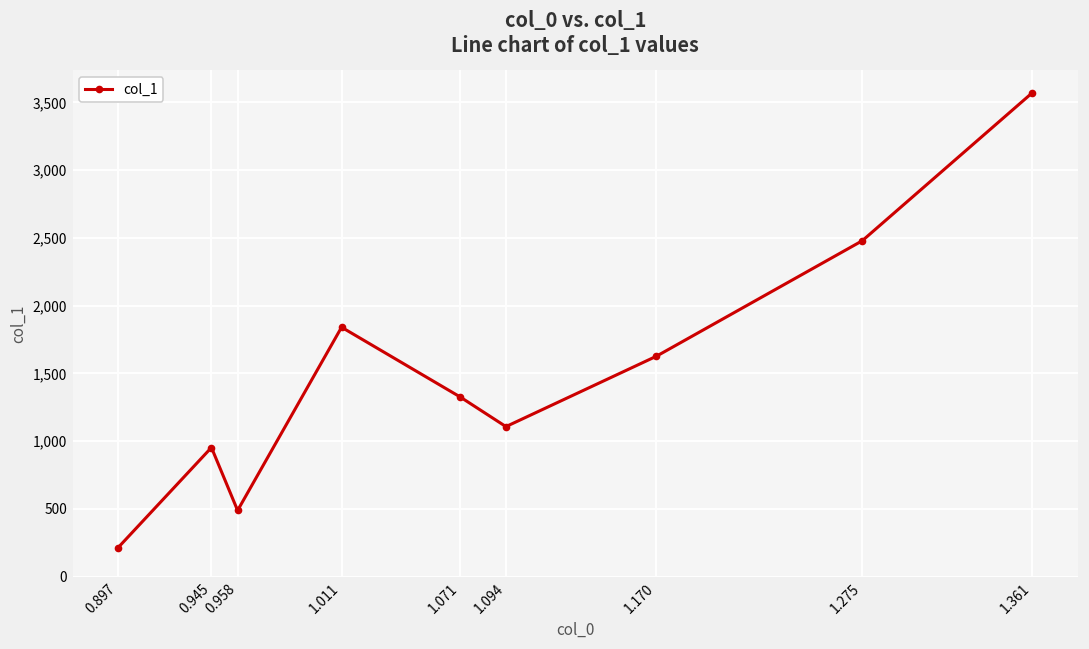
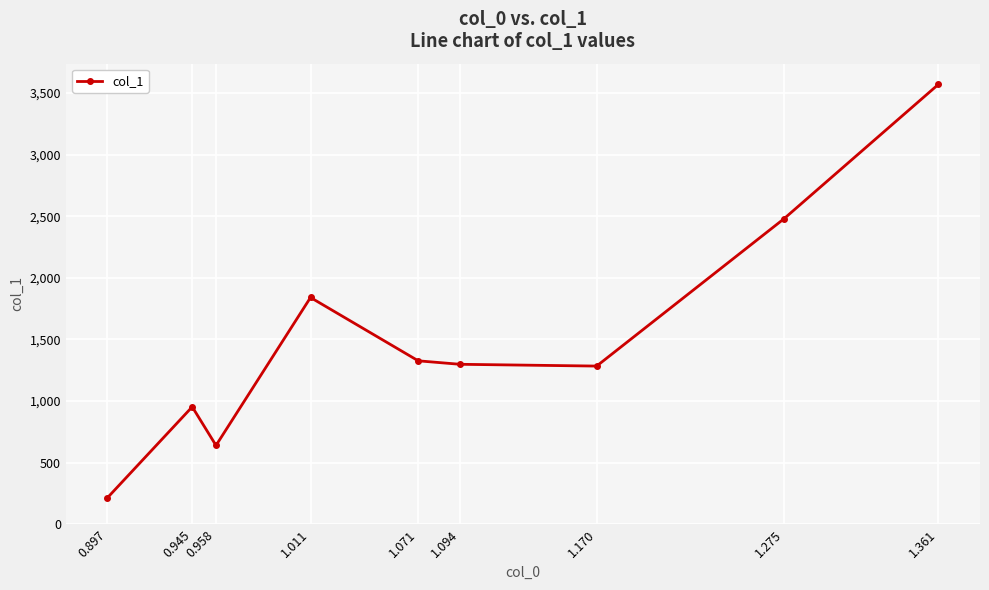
0.958: 490 -> 640
1.094: 1,110 -> 1,300
1.170: 1,630 -> 1,280
